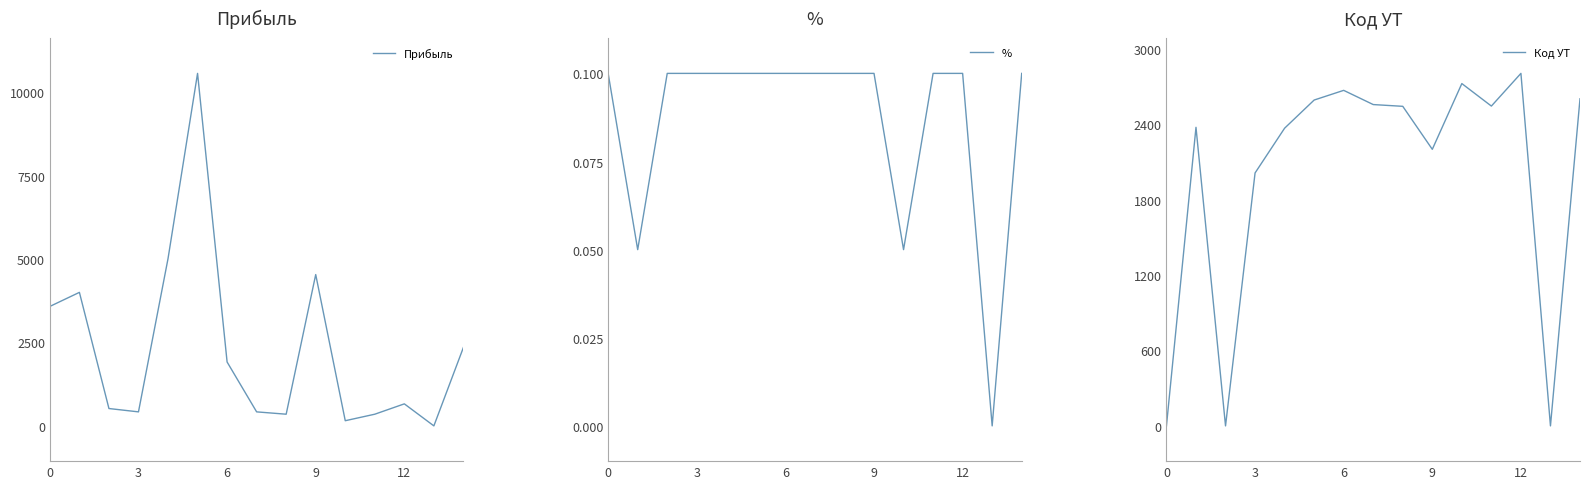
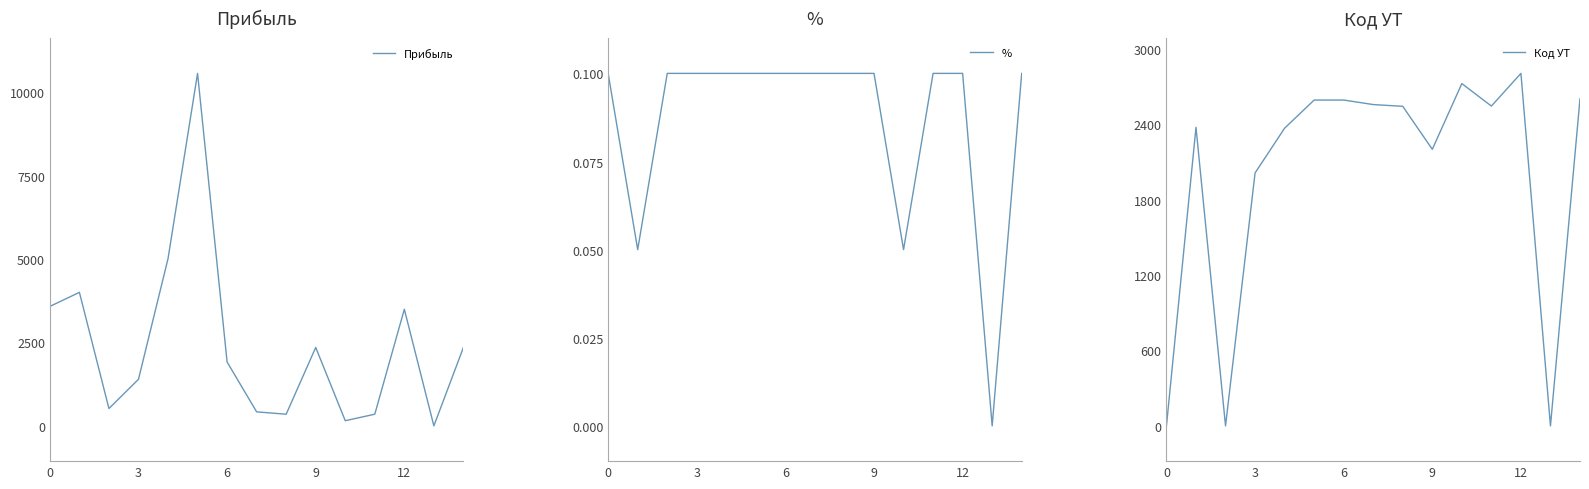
Прибыль, 3: 400 -> 1400
Прибыль, 9: 4500 -> 2400
Прибыль, 12: 700 -> 3500
Код УТ, 6: 2670 -> 2590
